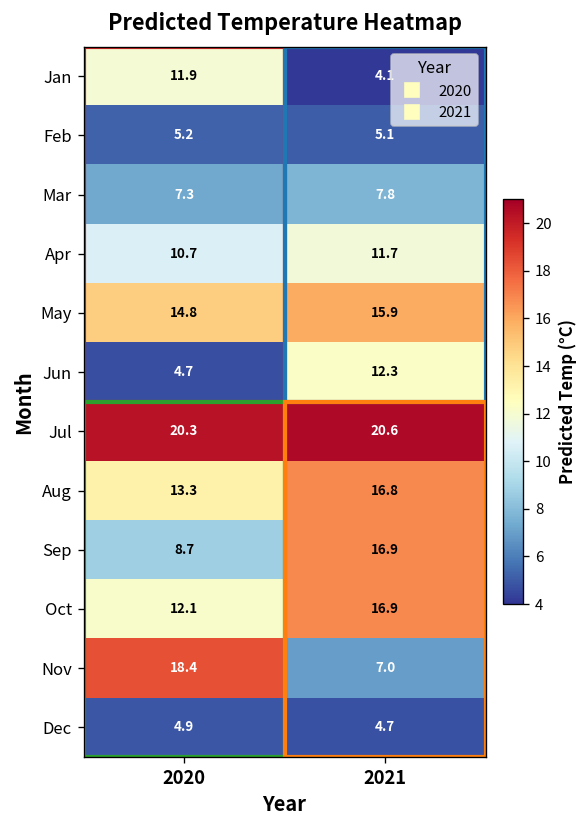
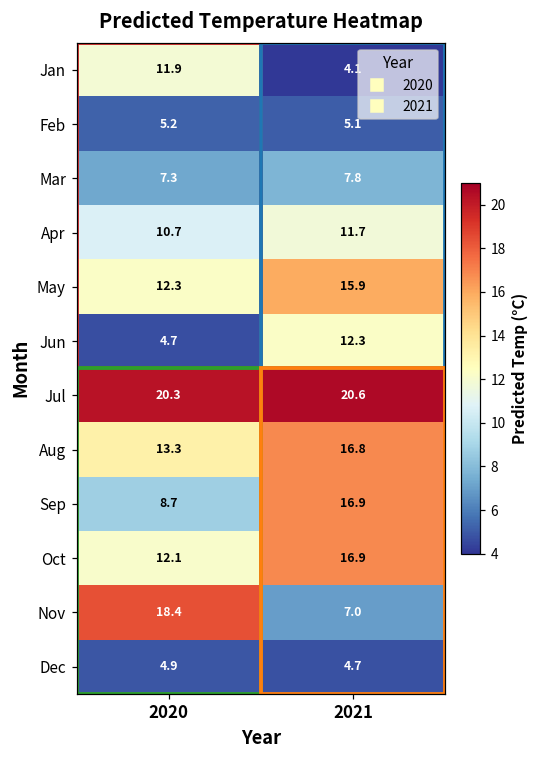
May, 2020: 14.8 -> 12.3
